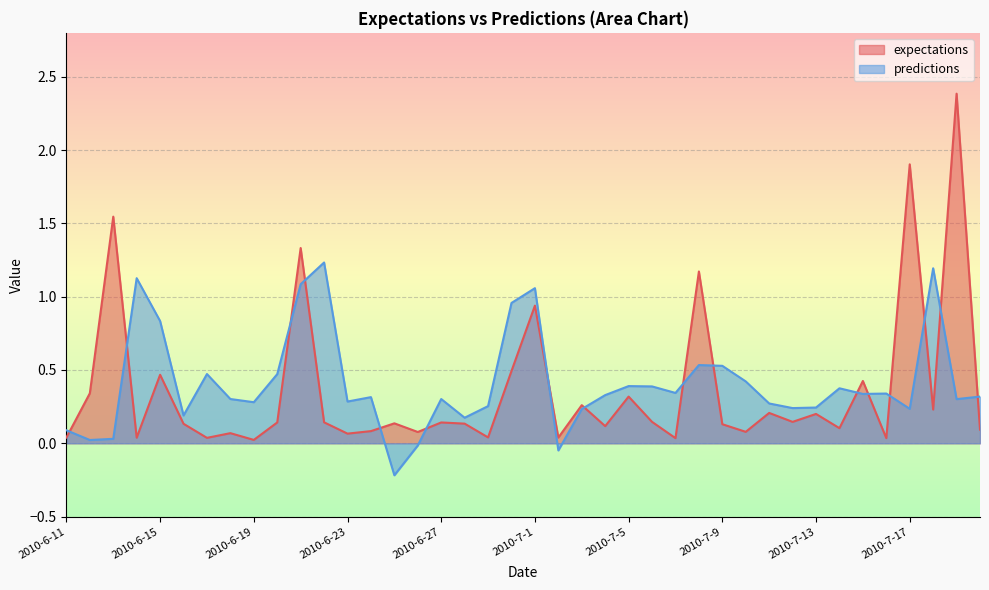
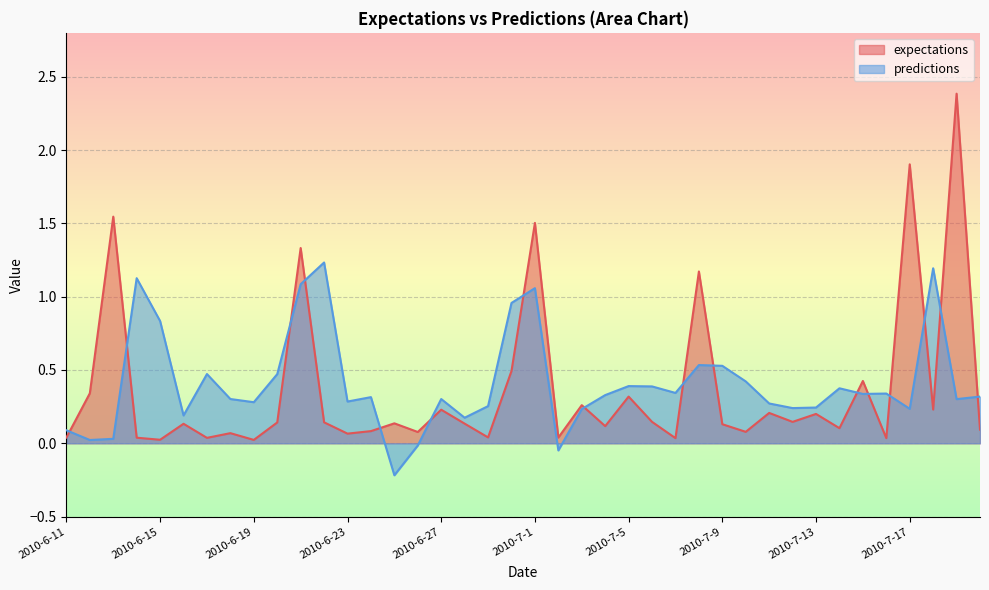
expectations, 2010-6-15: 0.47 -> 0.02
expectations, 2010-6-27: 0.14 -> 0.23
expectations, 2010-7-1: 0.94 -> 1.50
